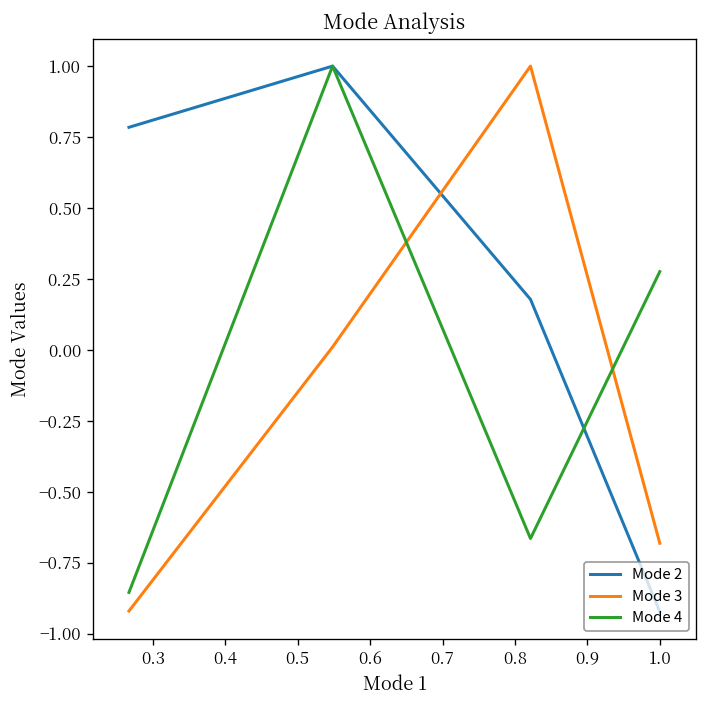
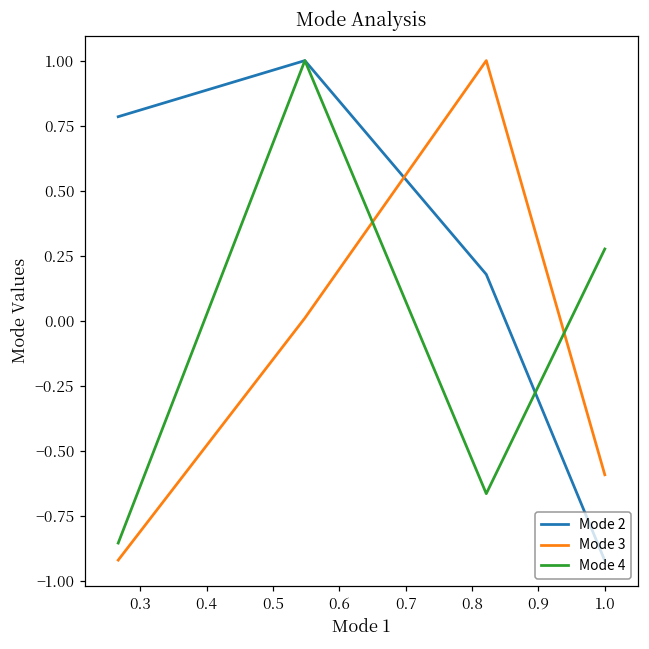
Mode 3, 1.0: -0.68 -> -0.59
